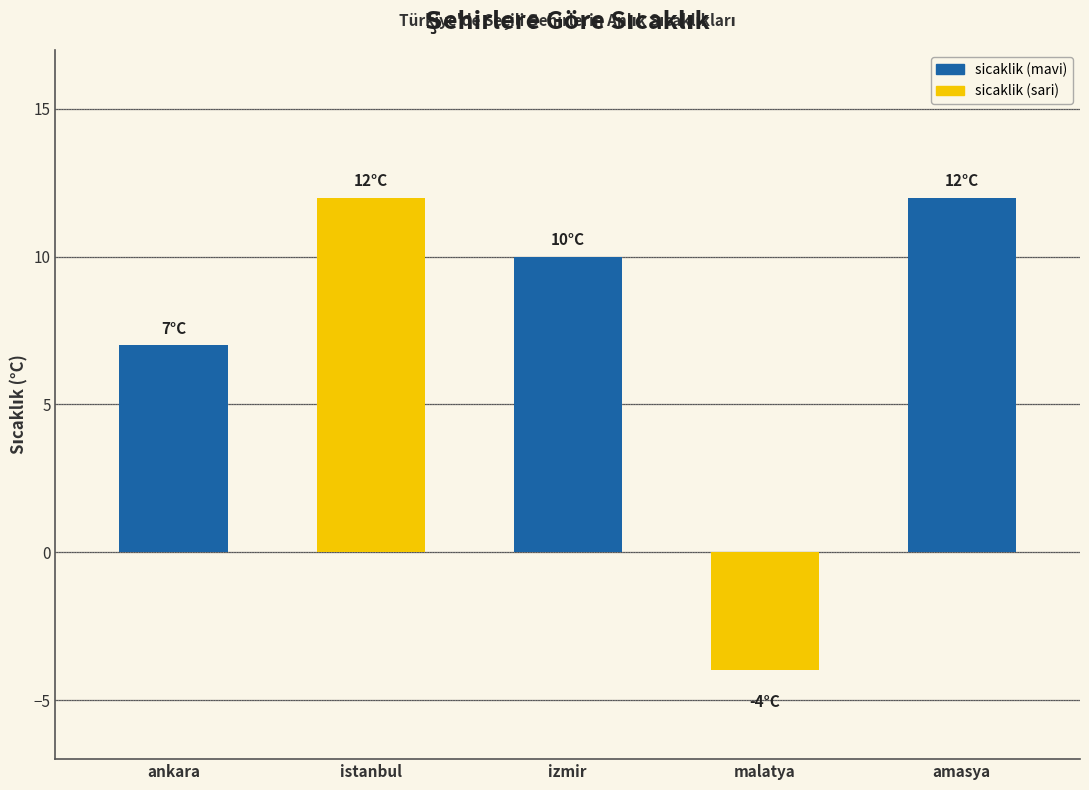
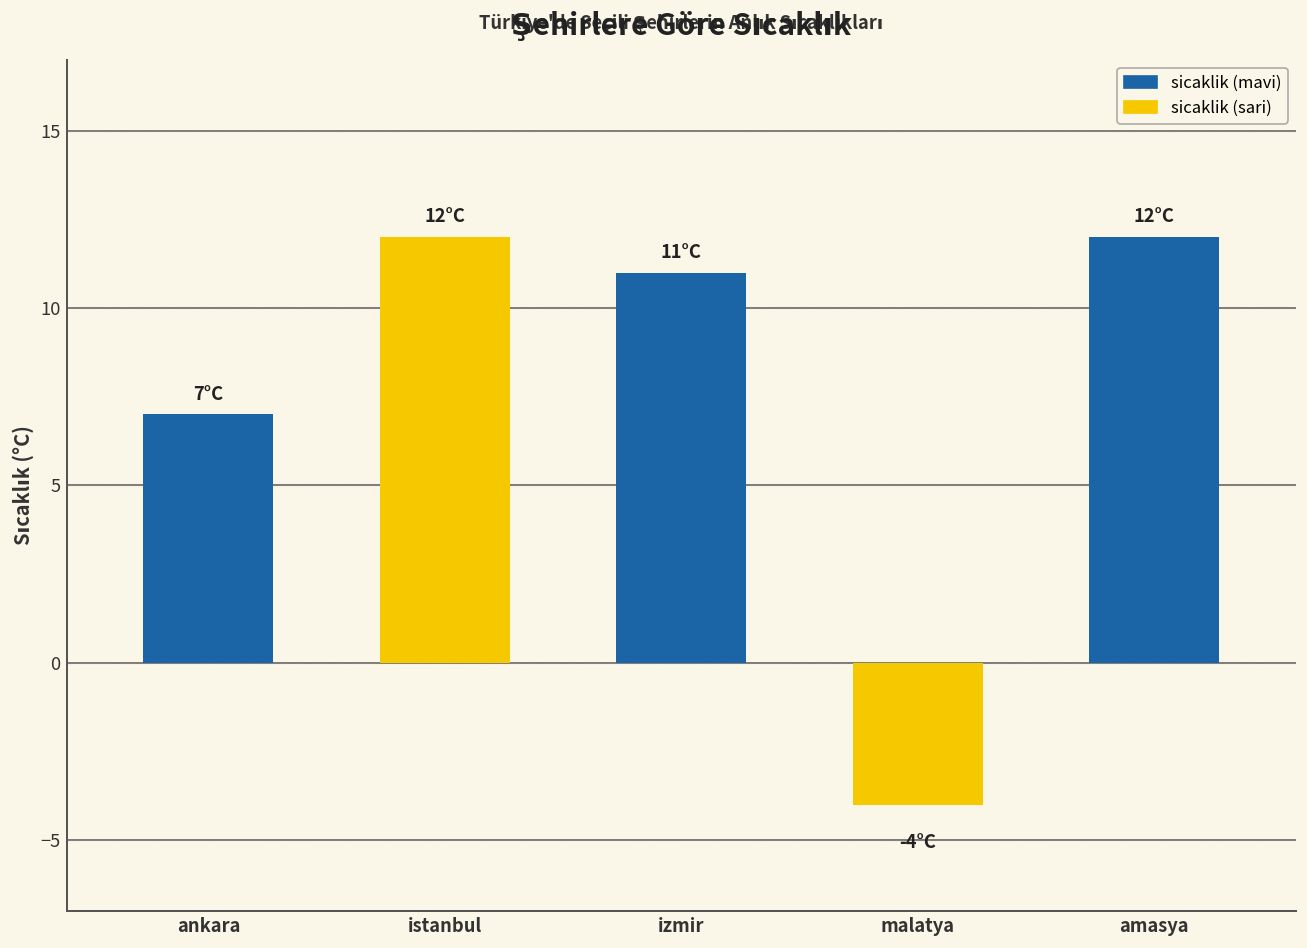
izmir: 10°C -> 11°C
